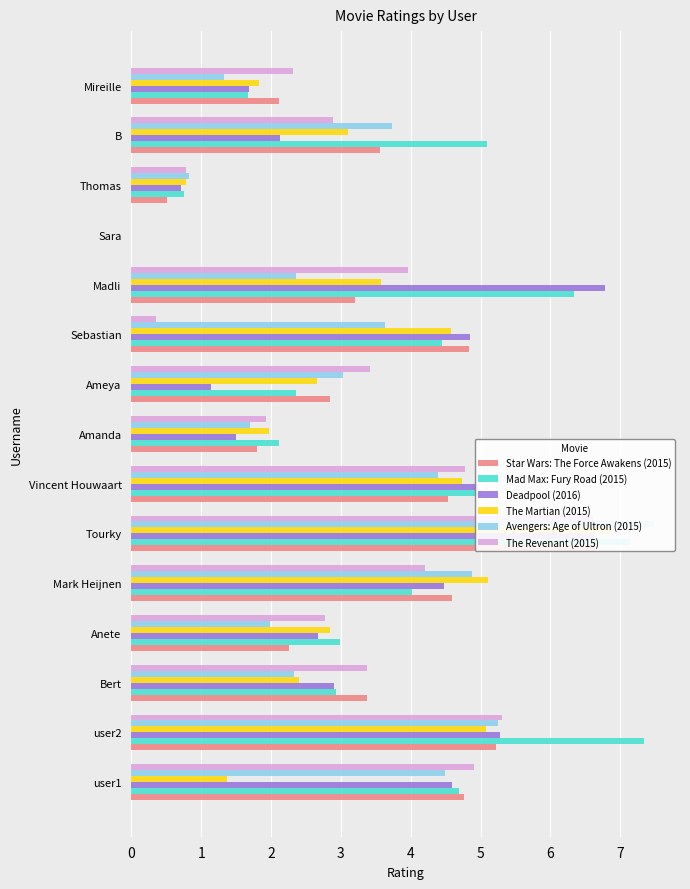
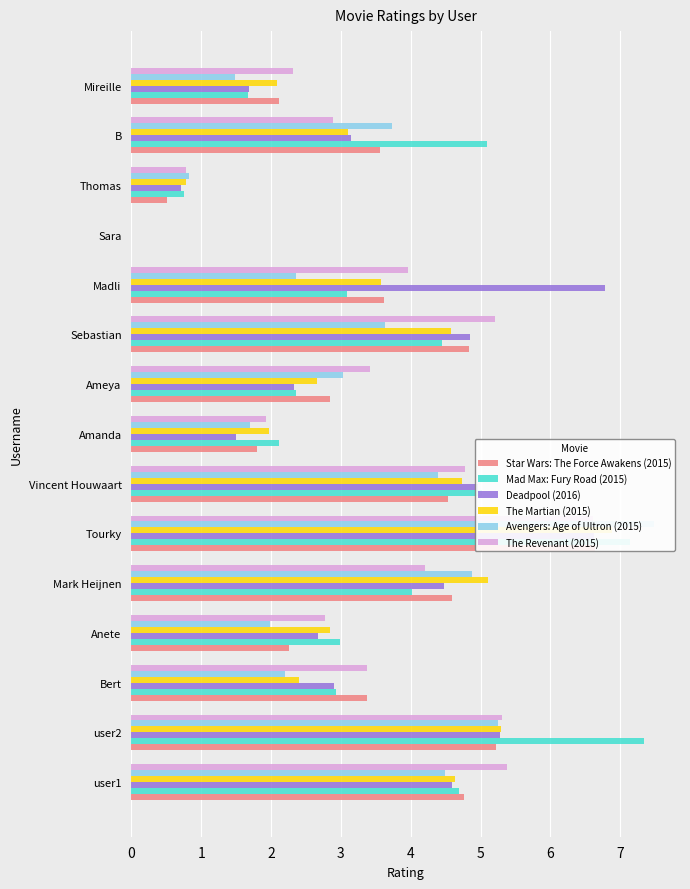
Avengers: Age of Ultron (2015), Mireille: 1.3 -> 1.5
The Martian (2015), Mireille: 1.8 -> 2.1
Deadpool (2016), B: 2.1 -> 3.1
Mad Max: Fury Road (2015), Madli: 6.3 -> 3.1
Star Wars: The Force Awakens (2015), Madli: 3.2 -> 3.6
The Revenant (2015), Sebastian: 0.4 -> 5.2
Deadpool (2016), Ameya: 1.1 -> 2.3
Avengers: Age of Ultron (2015), Bert: 2.3 -> 2.2
The Martian (2015), user2: 5.1 -> 5.3
The Revenant (2015), user1: 4.9 -> 5.4
The Martian (2015), user1: 1.4 -> 4.6
